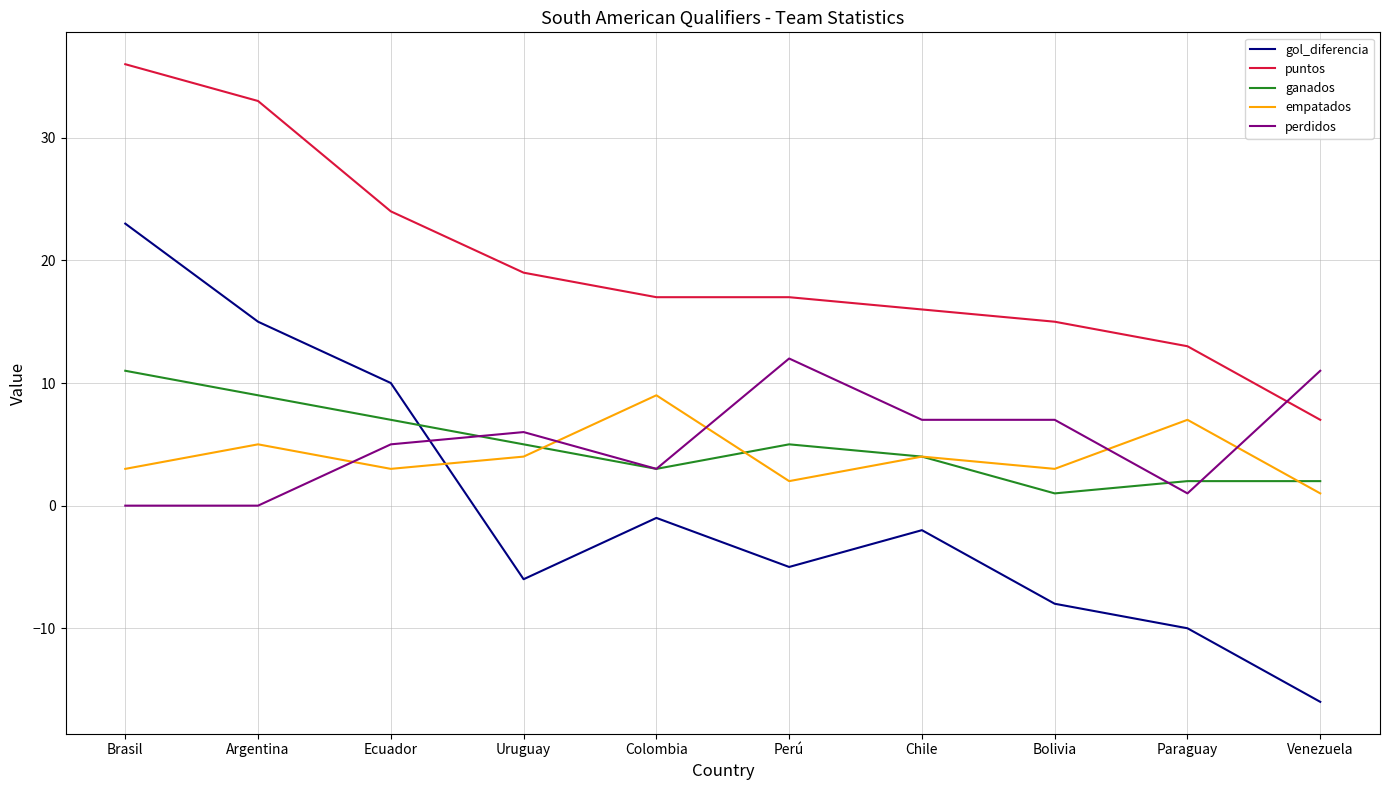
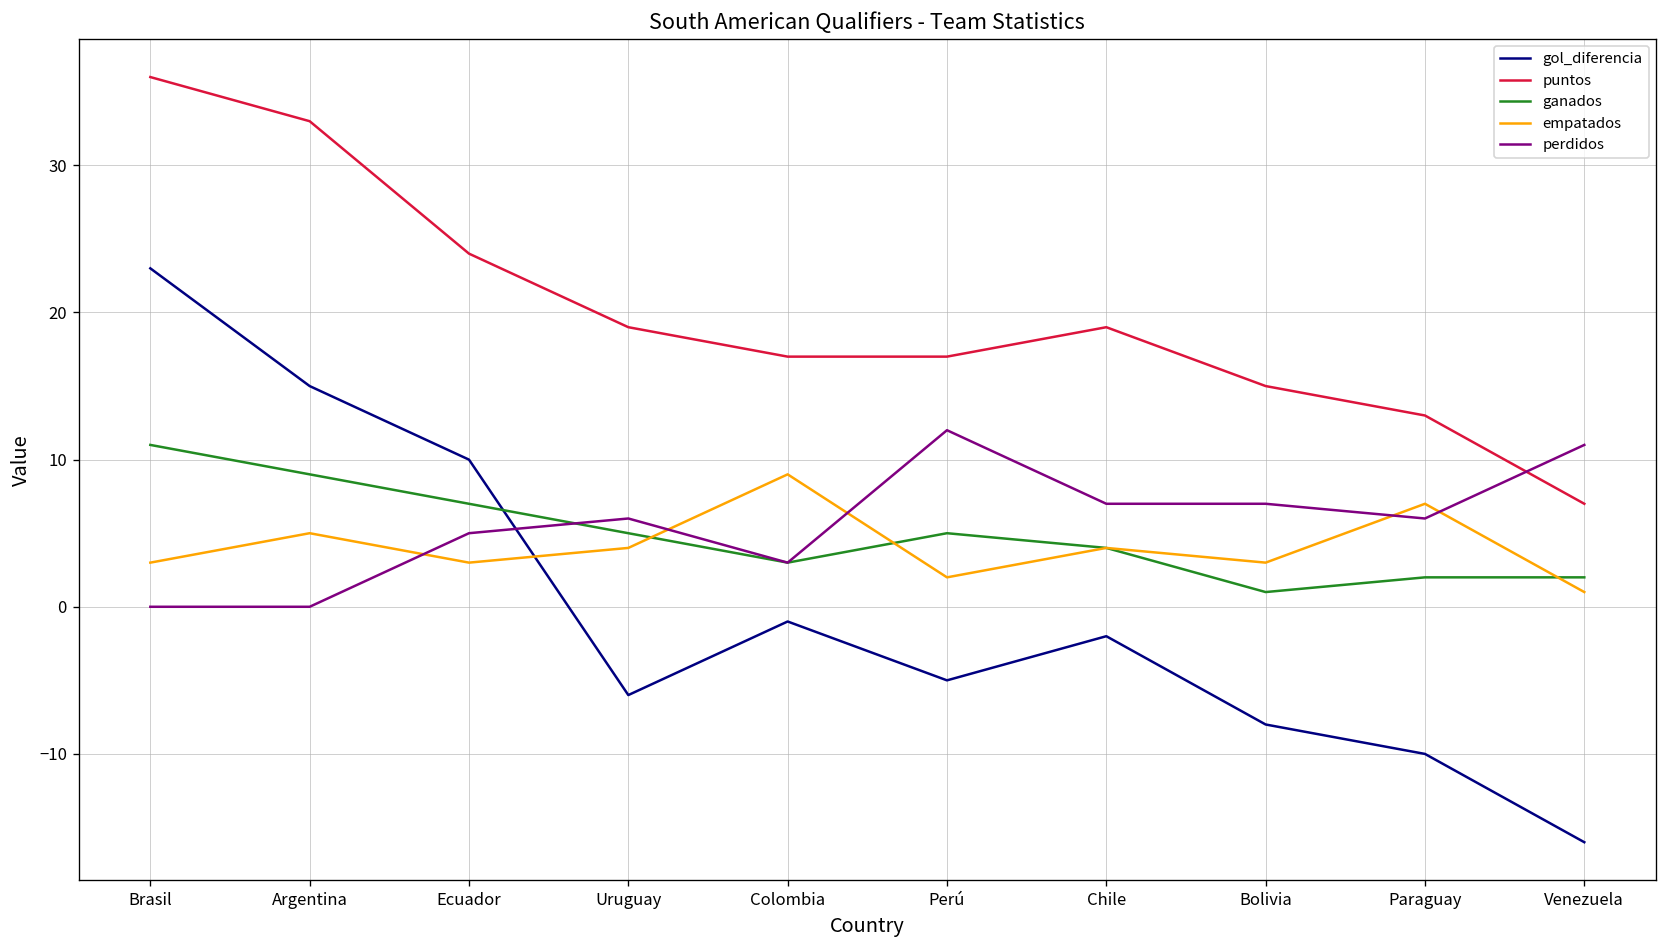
puntos, Chile: 16 -> 19
perdidos, Paraguay: 1 -> 6
